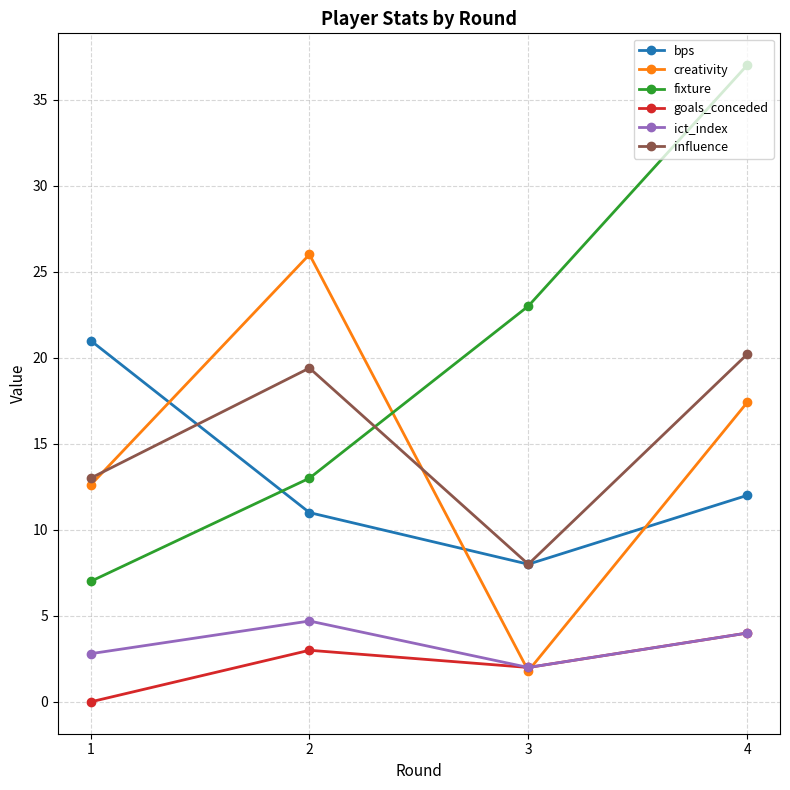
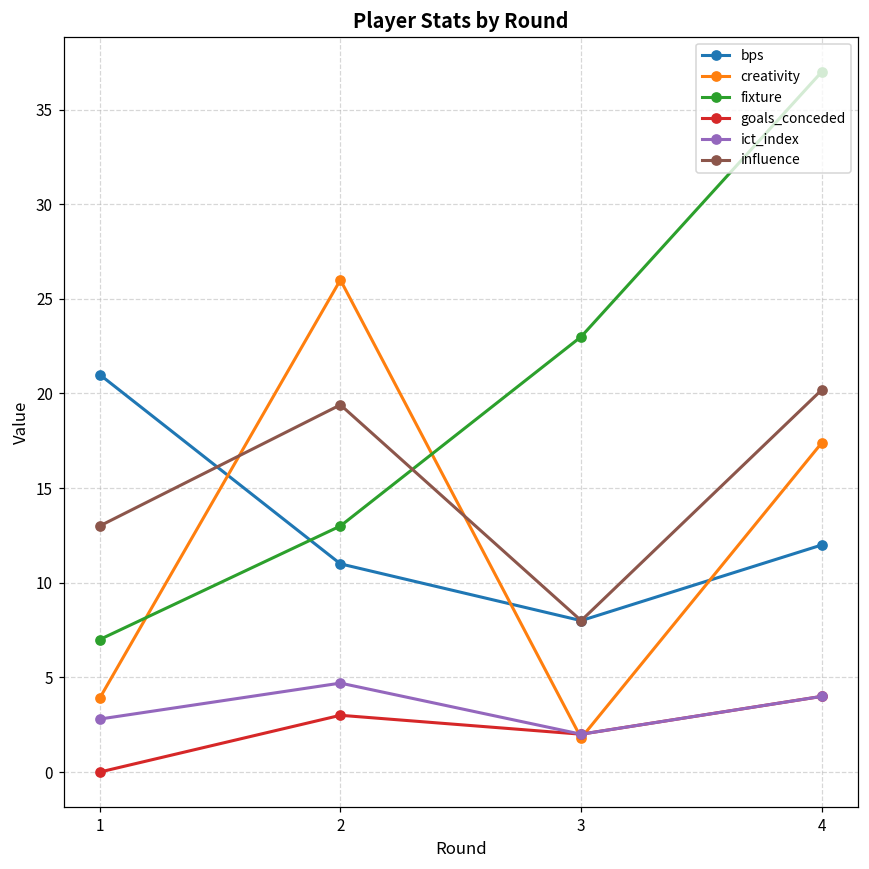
creativity, 1: 12.6 -> 3.9
